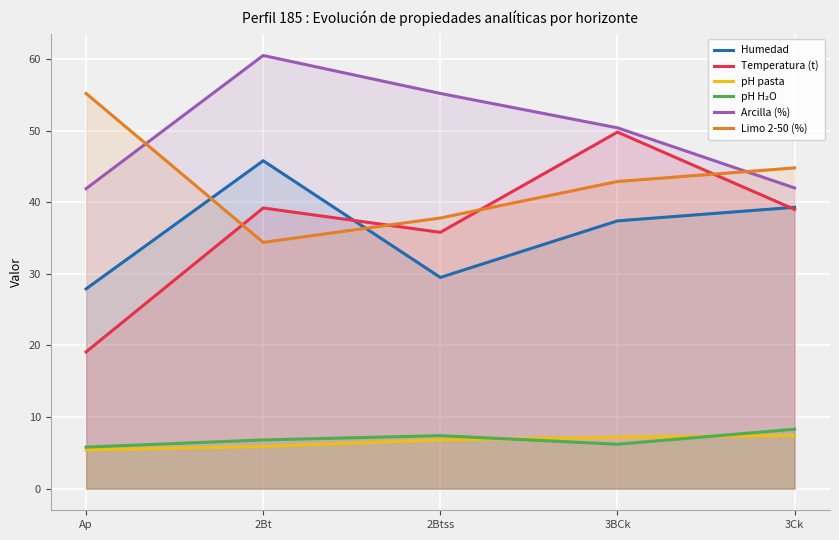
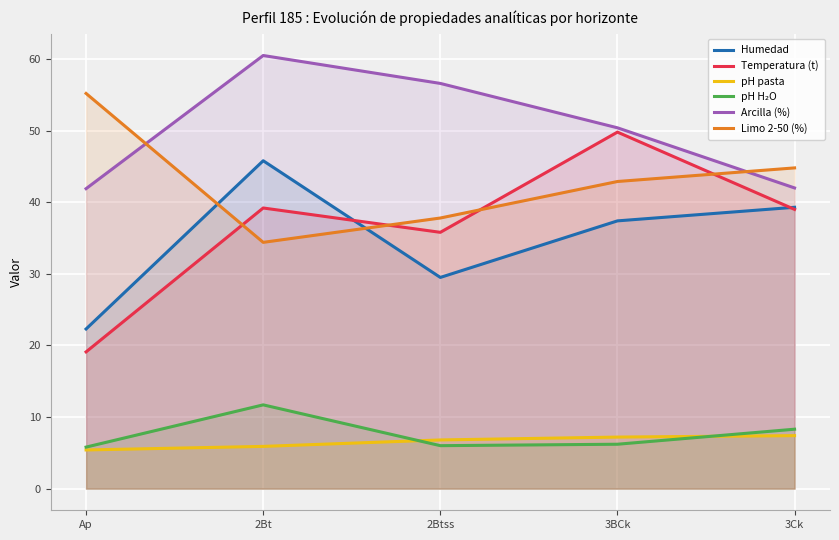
Humedad, Ap: 28 -> 22
pH H₂O, 2Bt: 7 -> 12
pH H₂O, 2Btss: 7 -> 6
Arcilla (%), 2Btss: 55 -> 57
